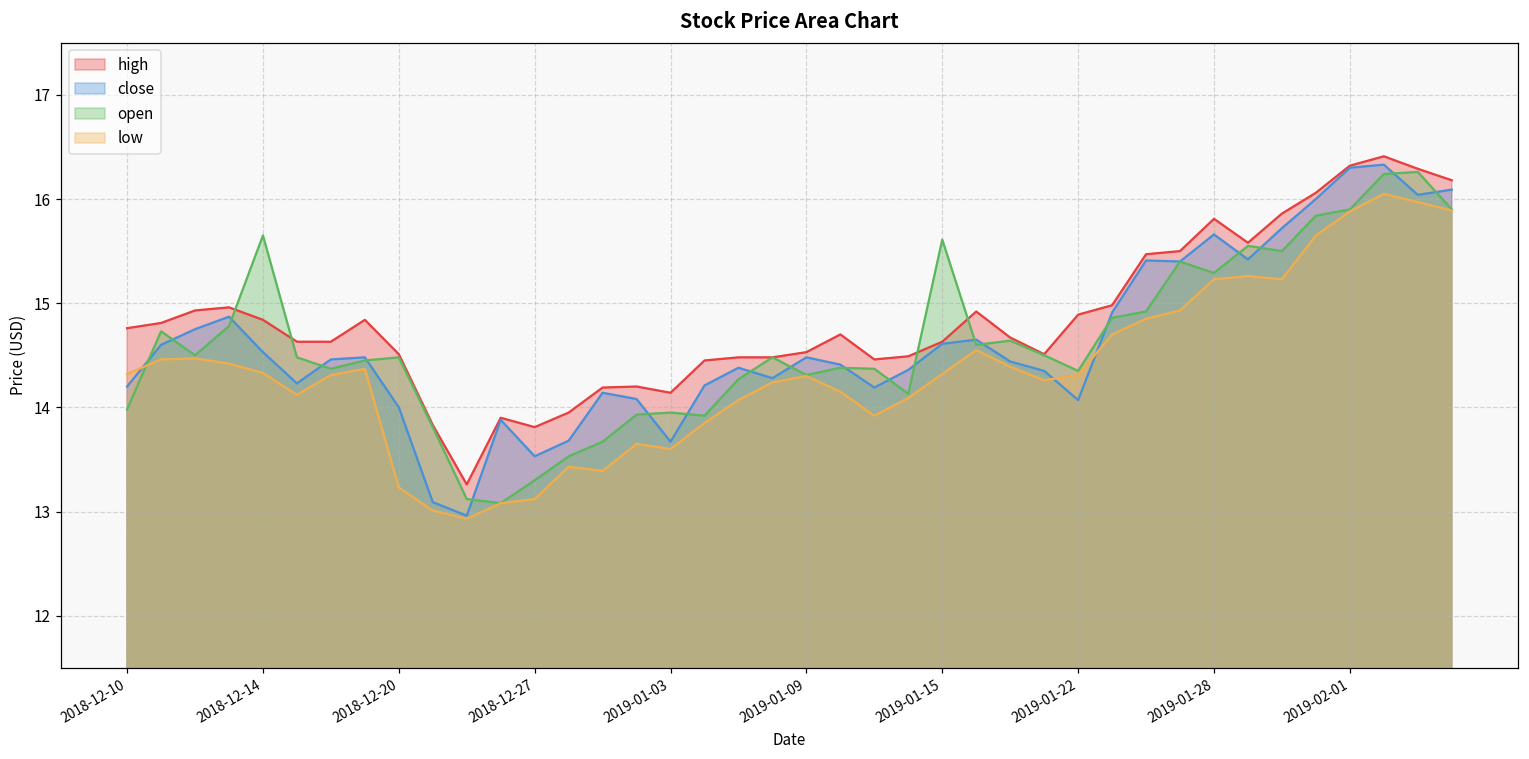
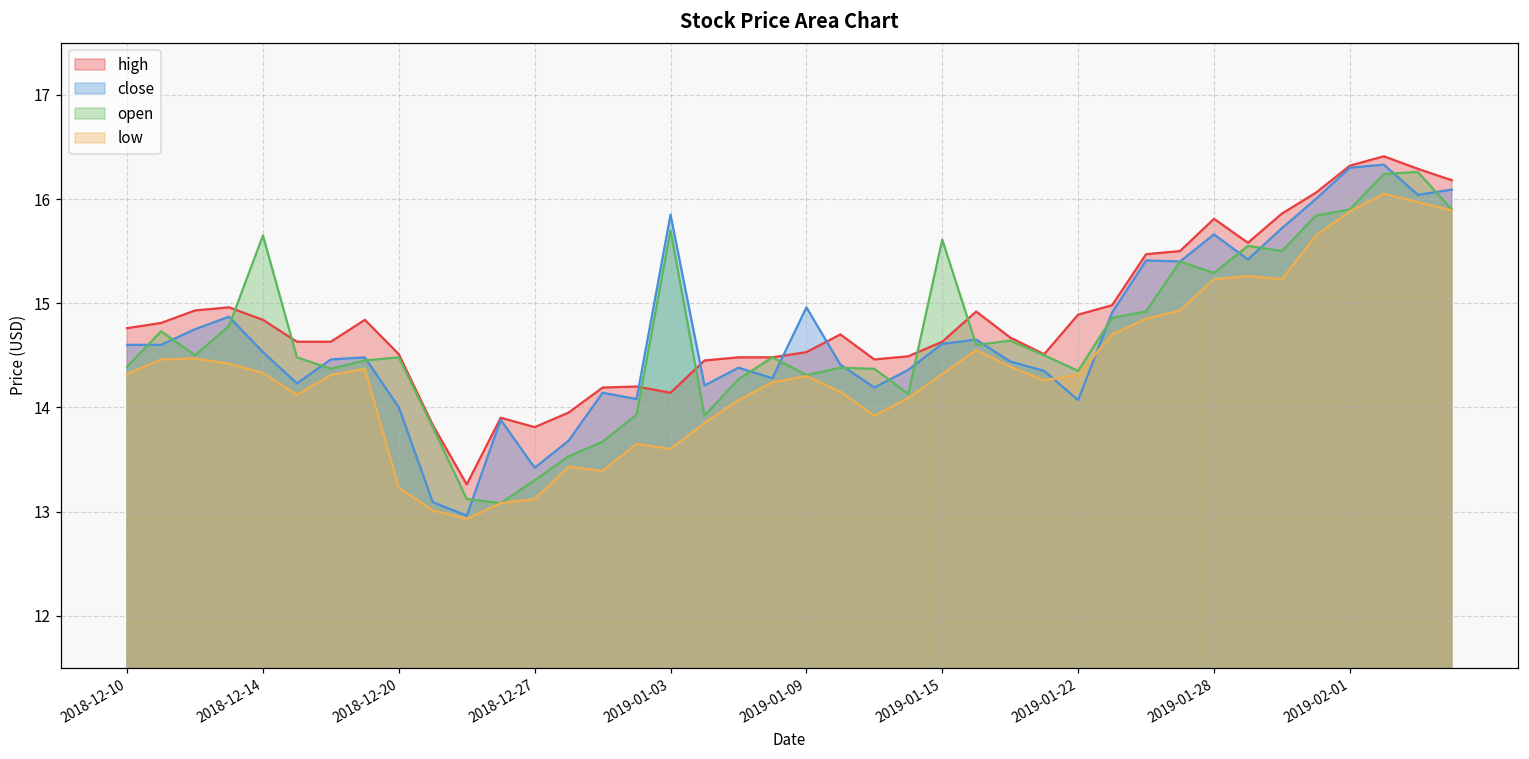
close, 2018-12-10: 14.2 -> 14.6
open, 2018-12-10: 14.0 -> 14.4
close, 2018-12-27: 13.5 -> 13.4
close, 2019-01-03: 13.7 -> 15.9
open, 2019-01-03: 14.0 -> 15.7
close, 2019-01-09: 14.5 -> 15.0
